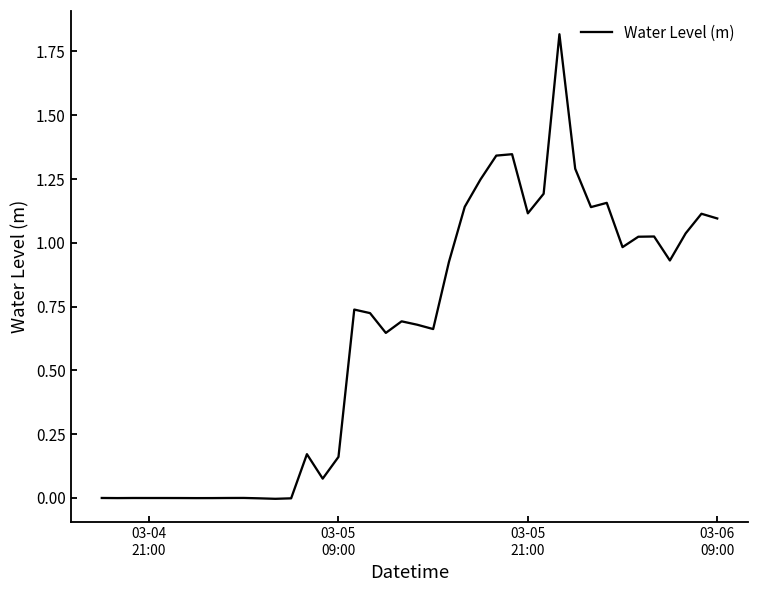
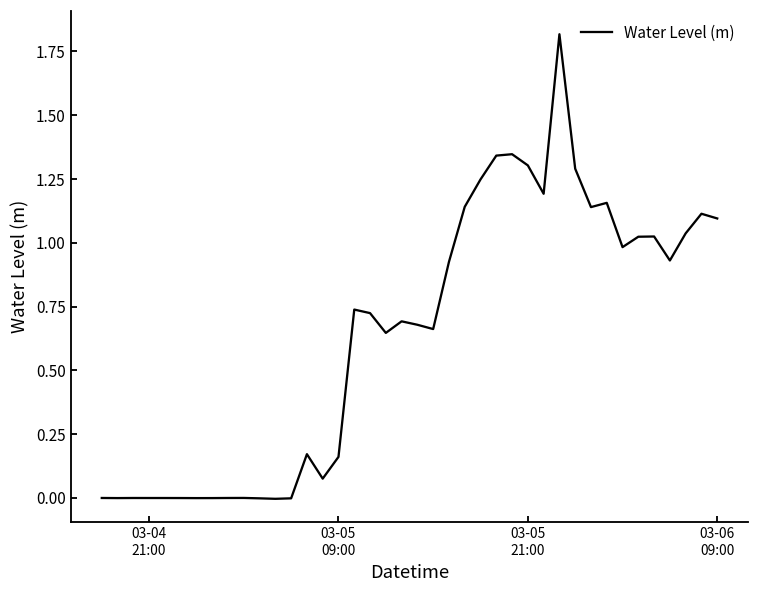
03-05 21:00: 1.12 -> 1.30
